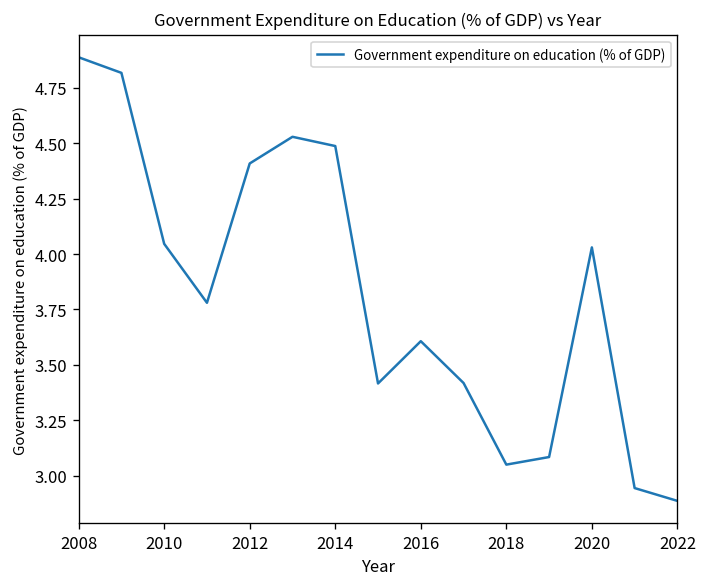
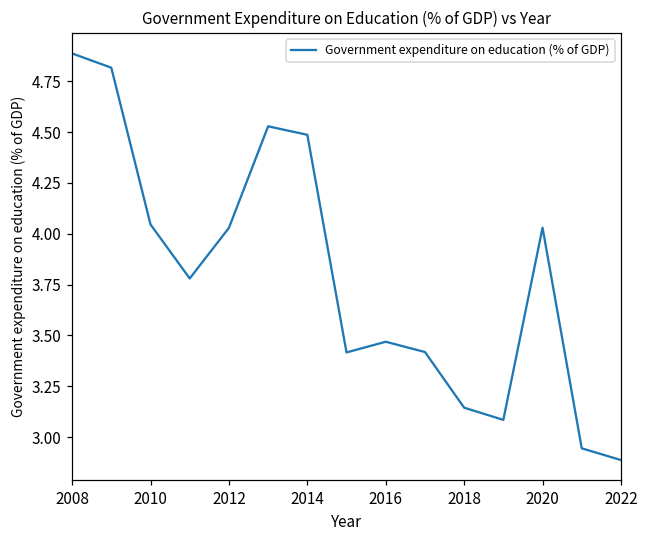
2012: 4.41 -> 4.03
2016: 3.61 -> 3.47
2018: 3.05 -> 3.15
